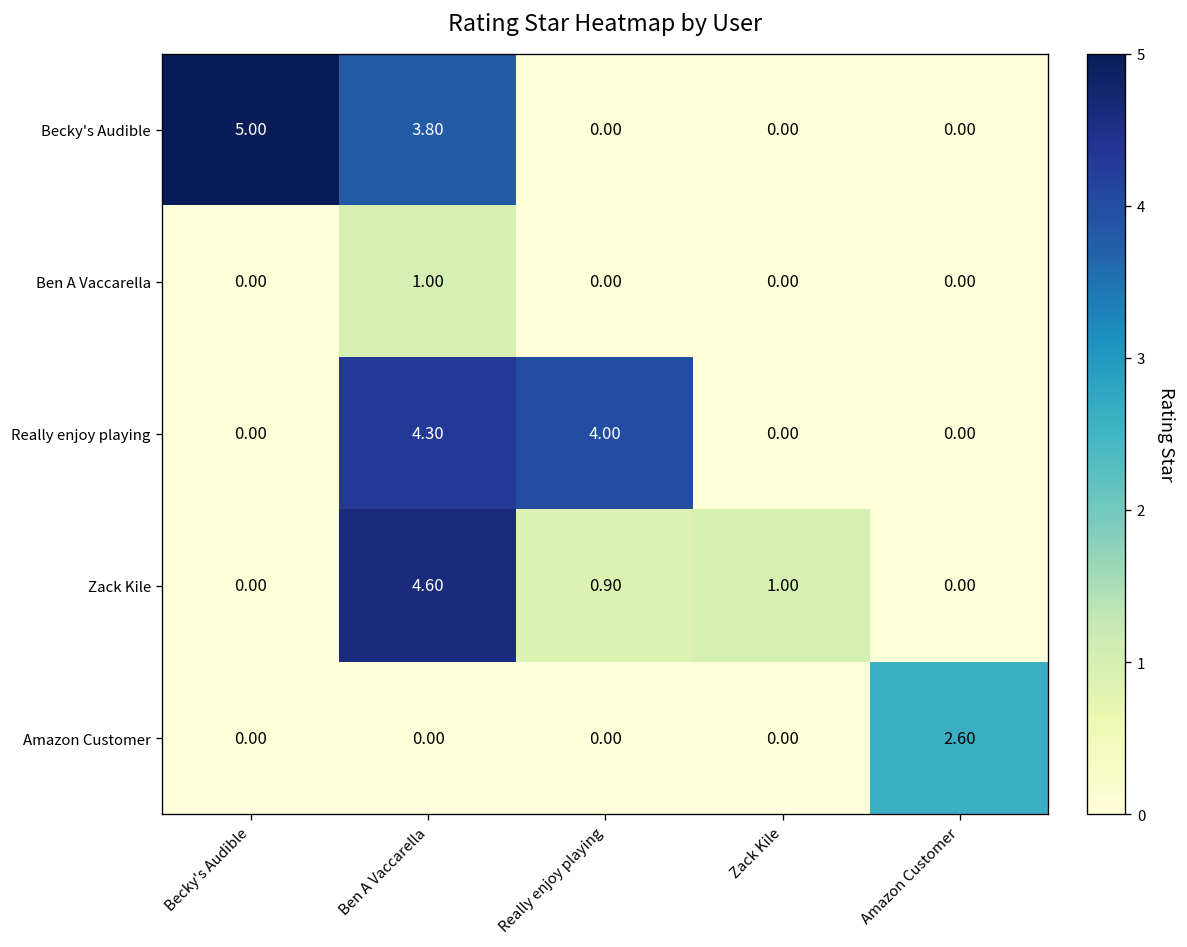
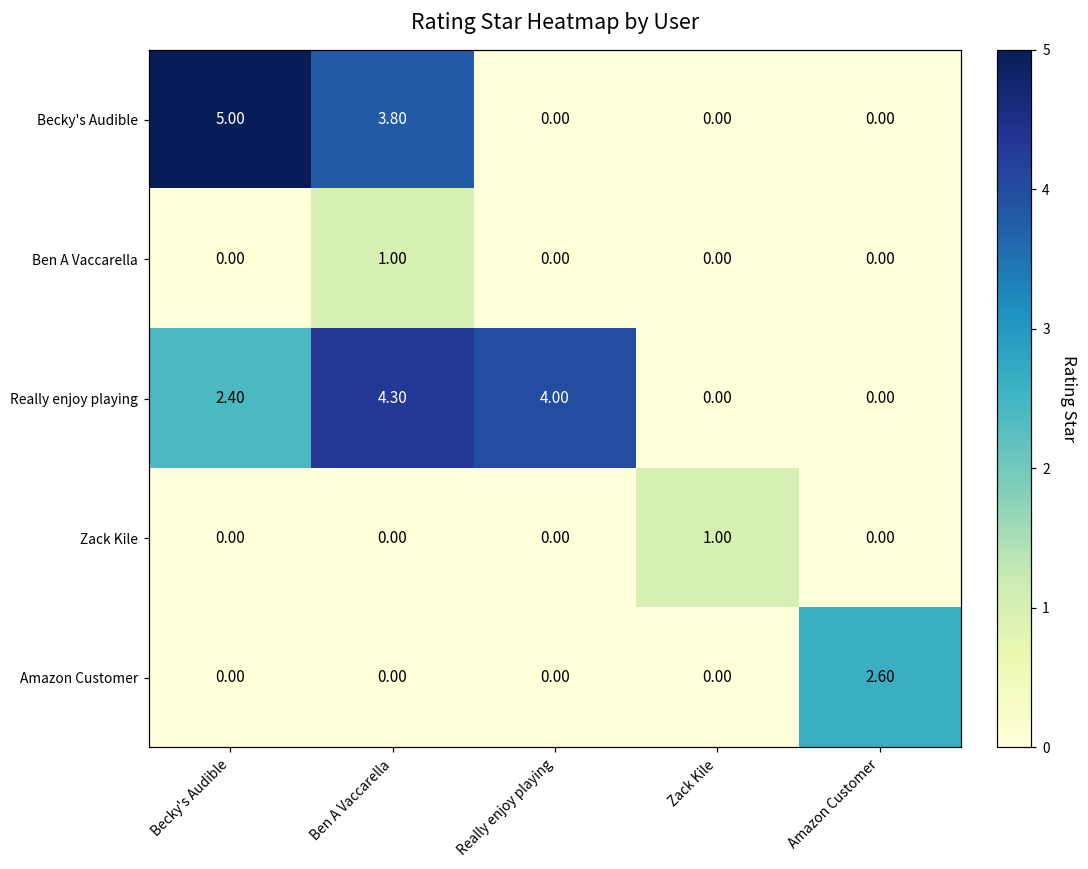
Really enjoy playing, Becky's Audible: 0.00 -> 2.40
Zack Kile, Ben A Vaccarella: 4.60 -> 0.00
Zack Kile, Really enjoy playing: 0.90 -> 0.00
